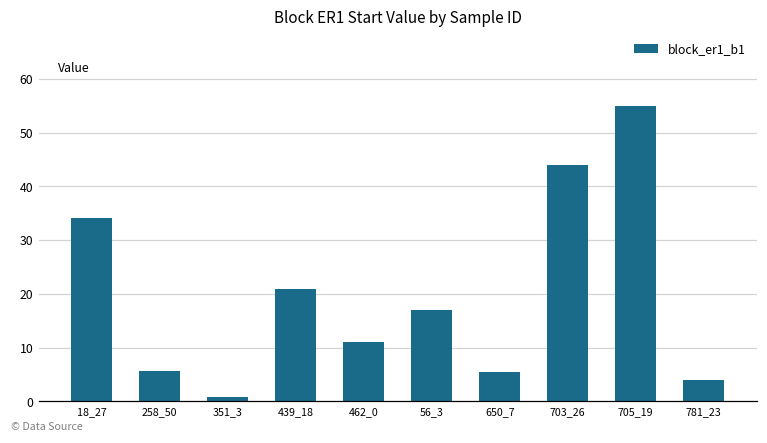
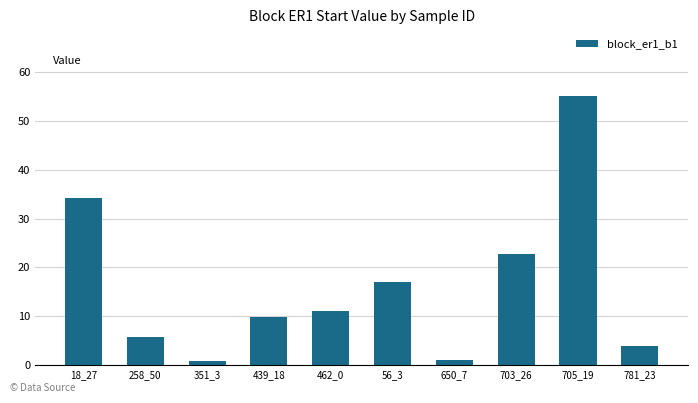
439_18: 21 -> 10
650_7: 6 -> 1
703_26: 44 -> 23
